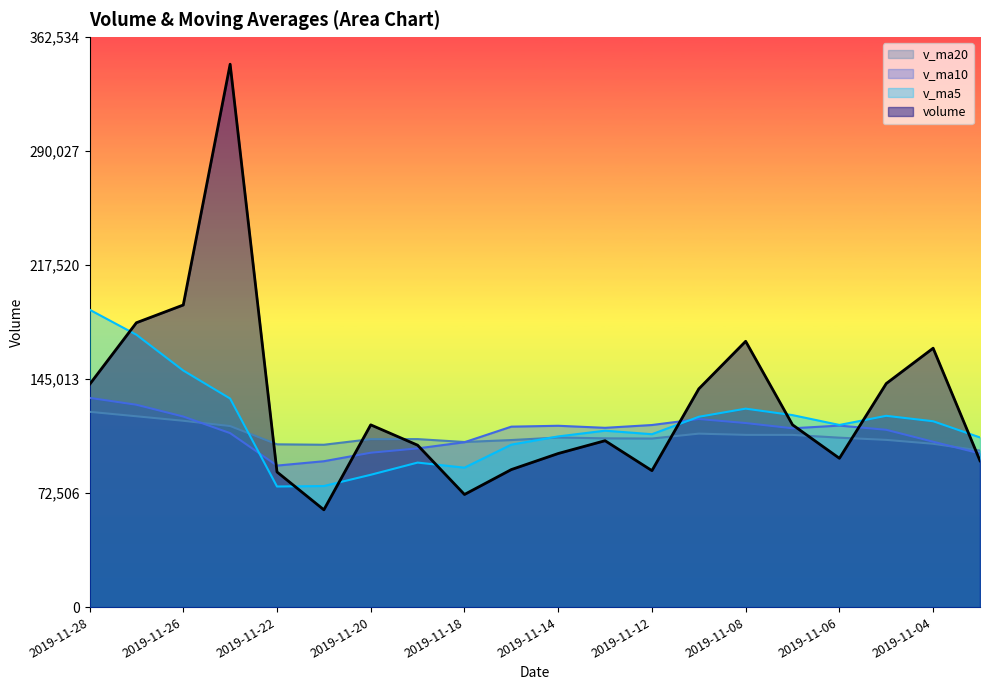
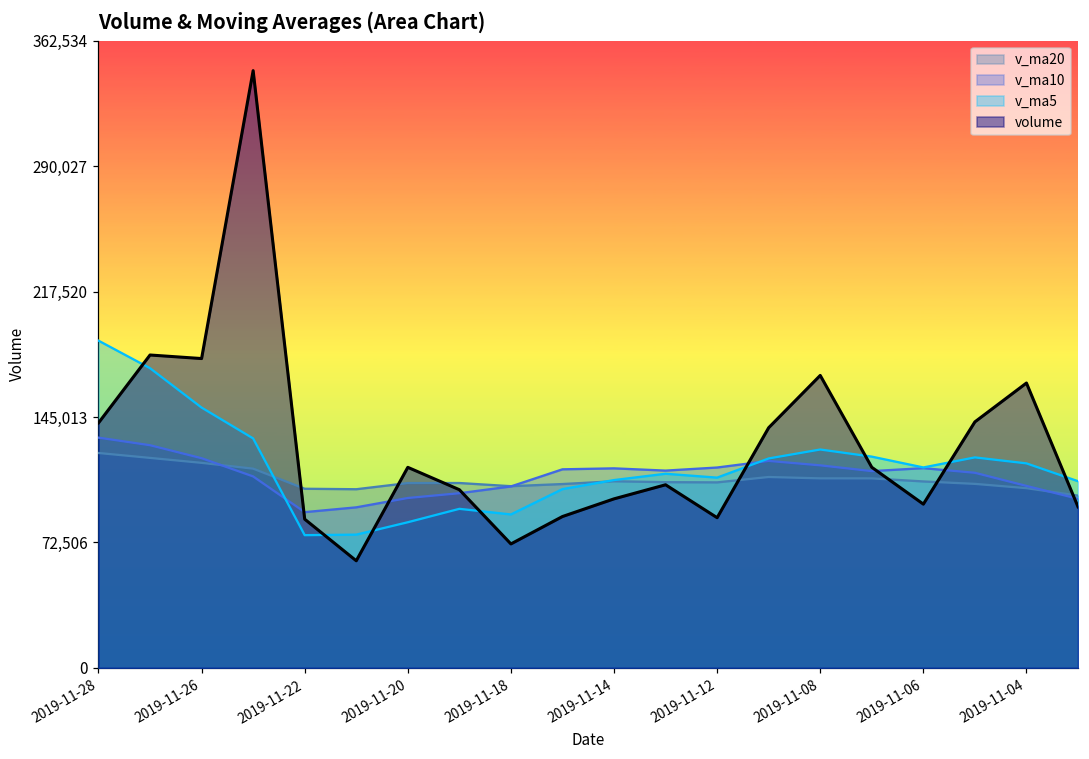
volume, 2019-11-26: 192,000 -> 179,000
